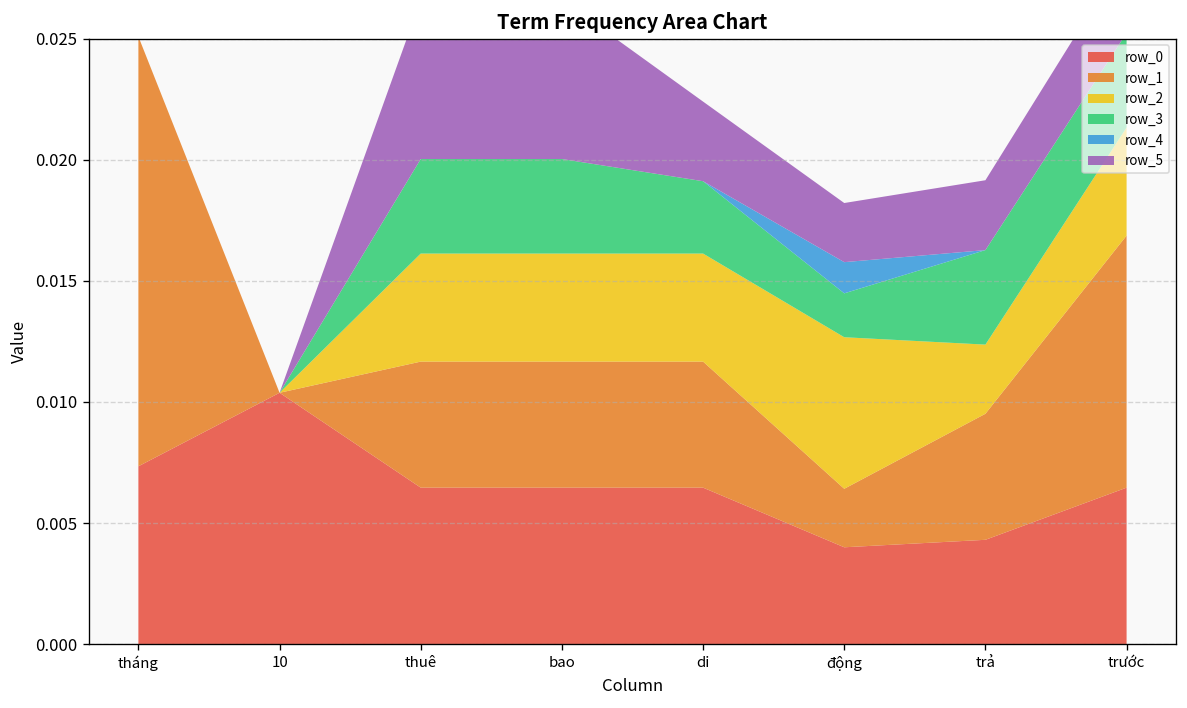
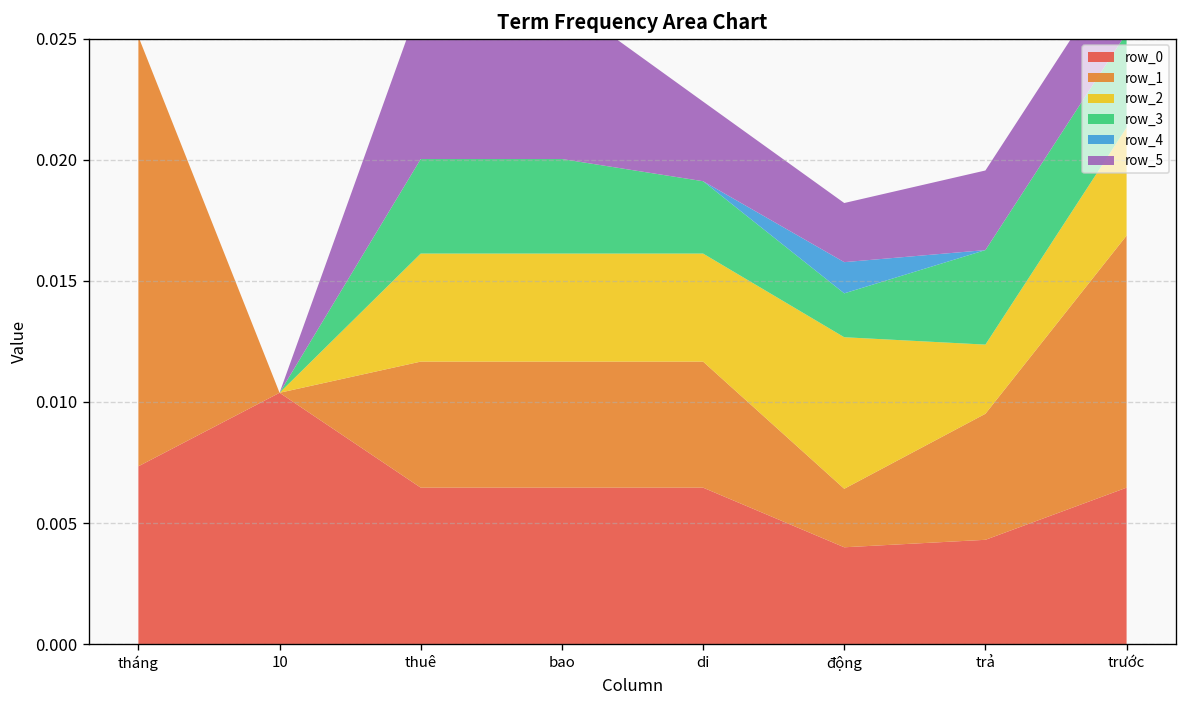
row_5, trả: 0.0029 -> 0.0033
